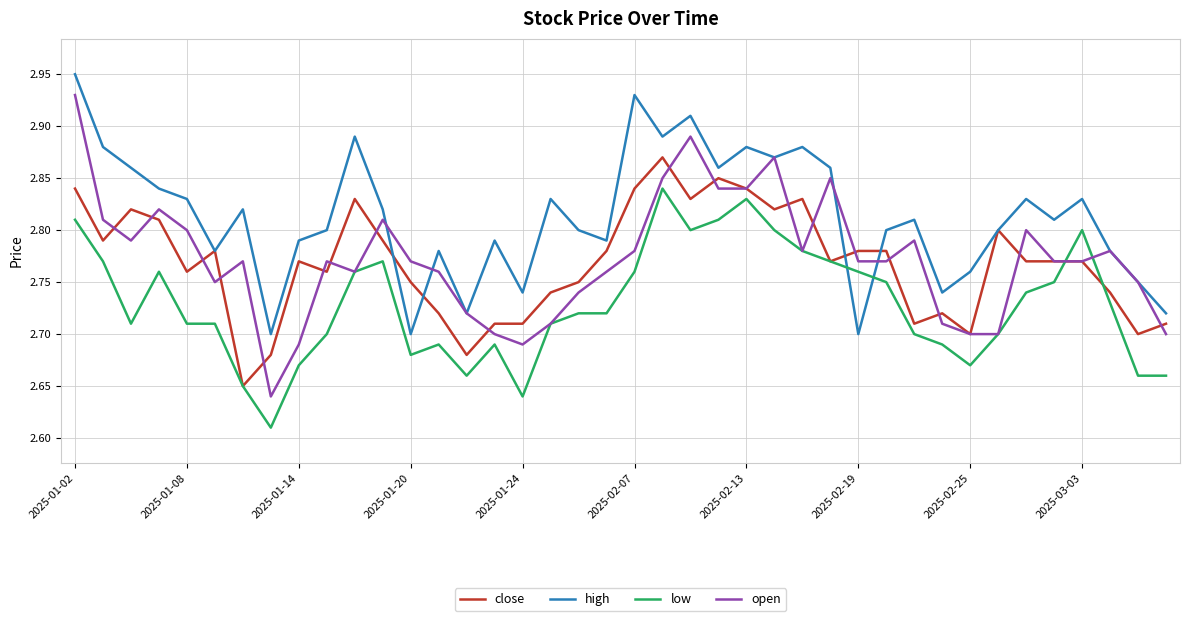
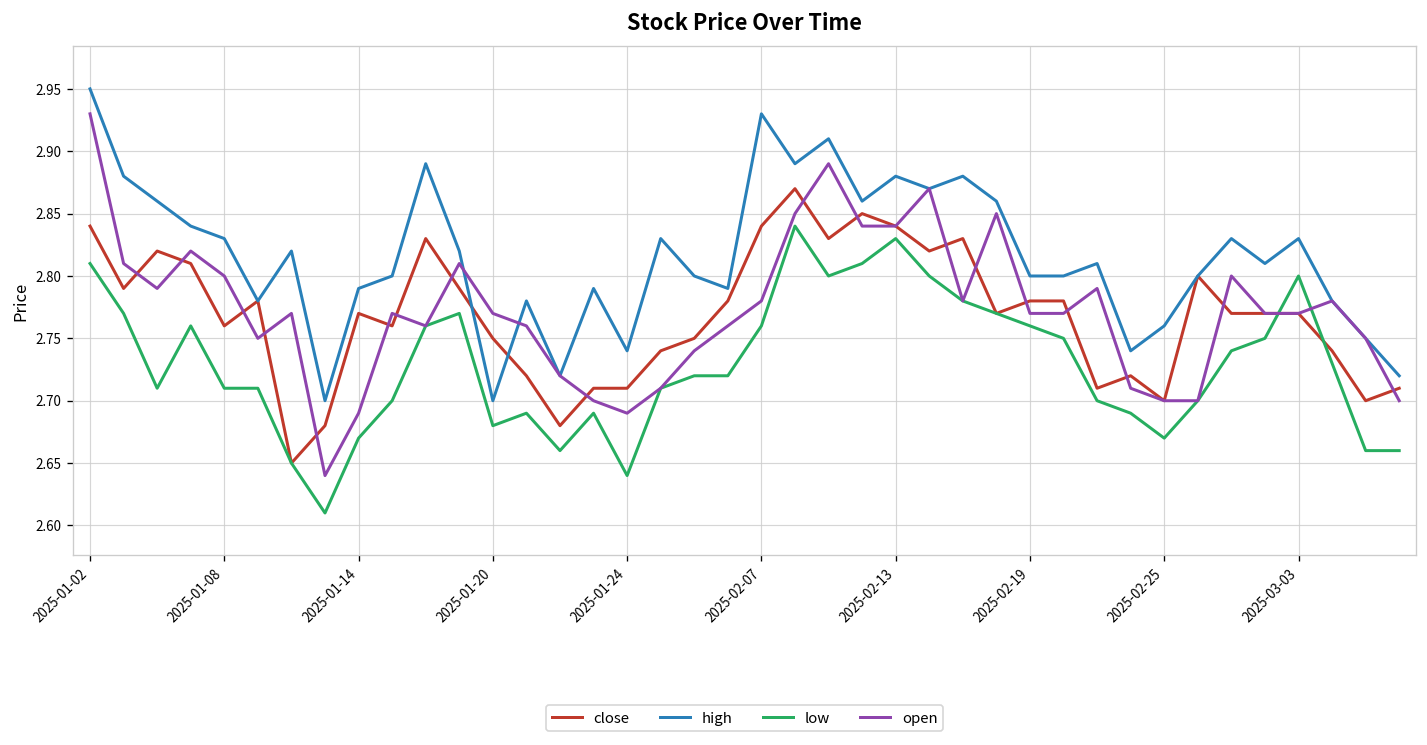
high, 2025-02-19: 2.7 -> 2.8
